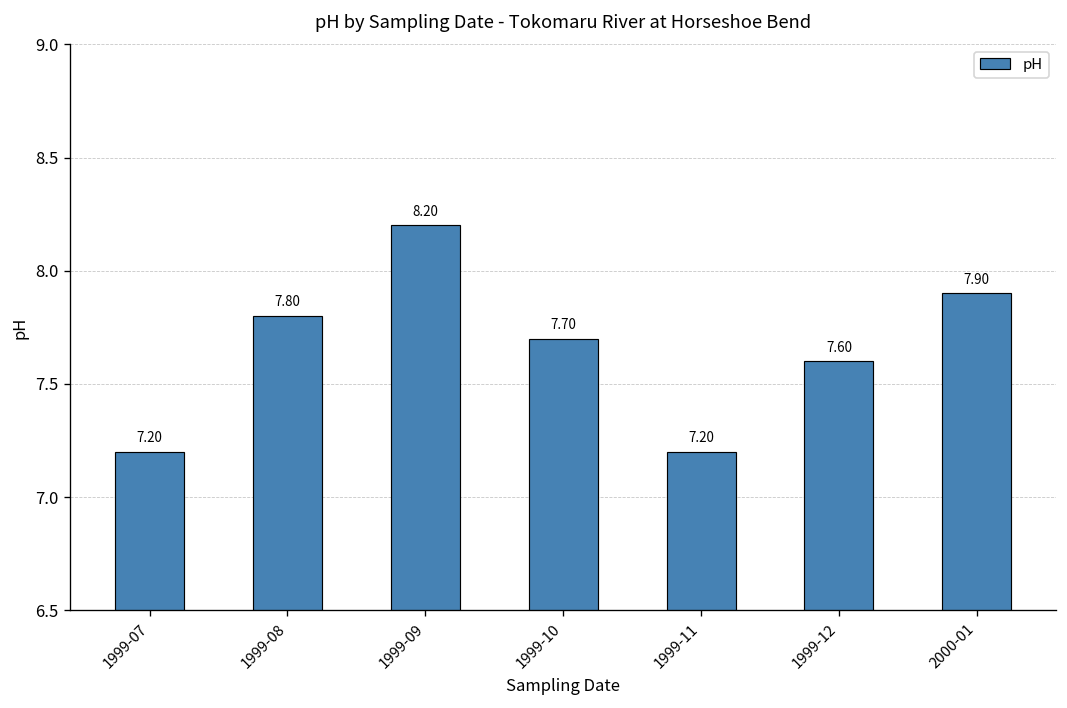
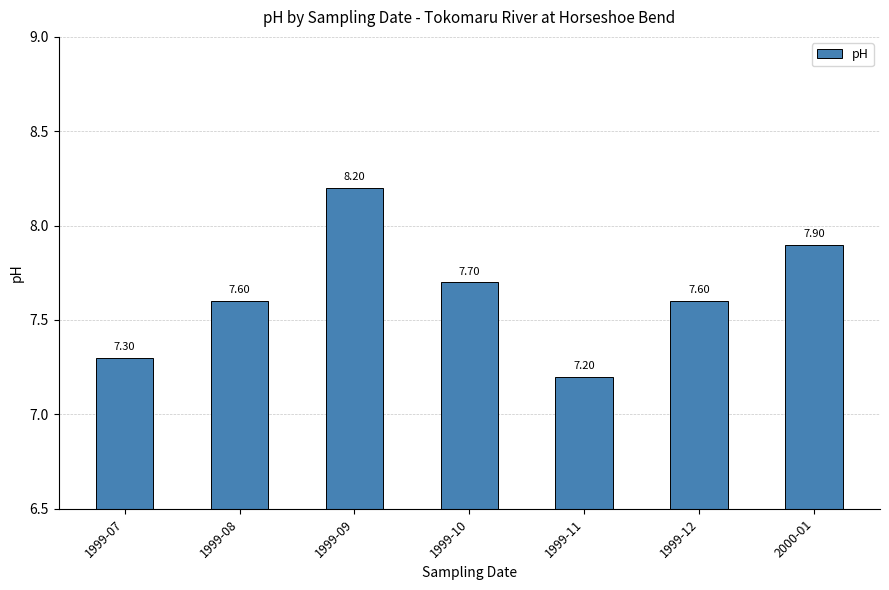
1999-07: 7.20 -> 7.30
1999-08: 7.80 -> 7.60
